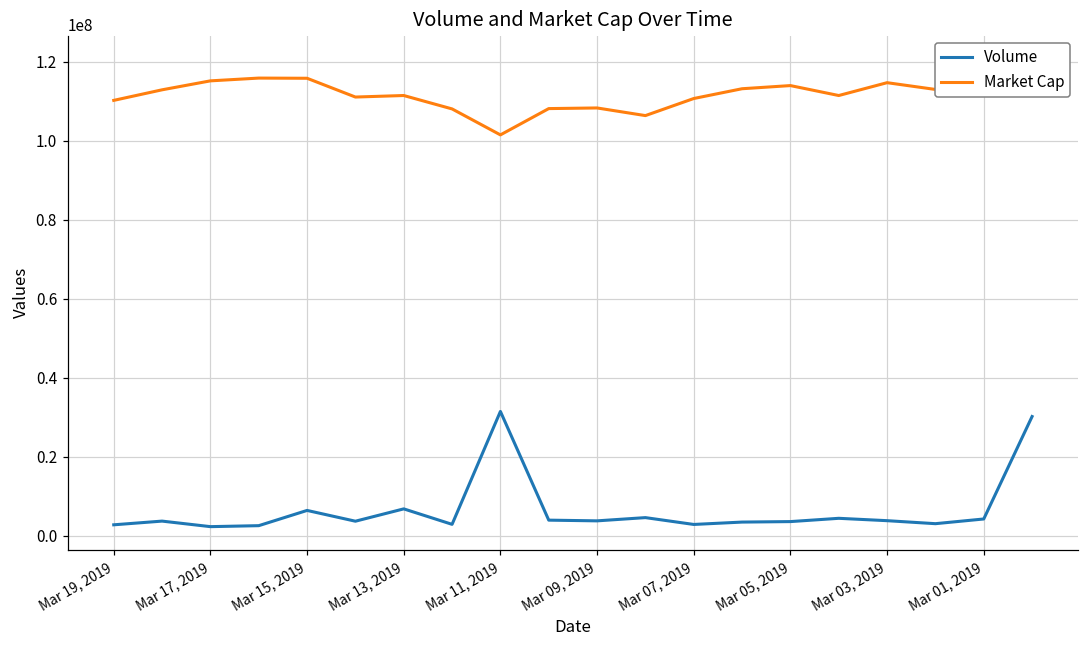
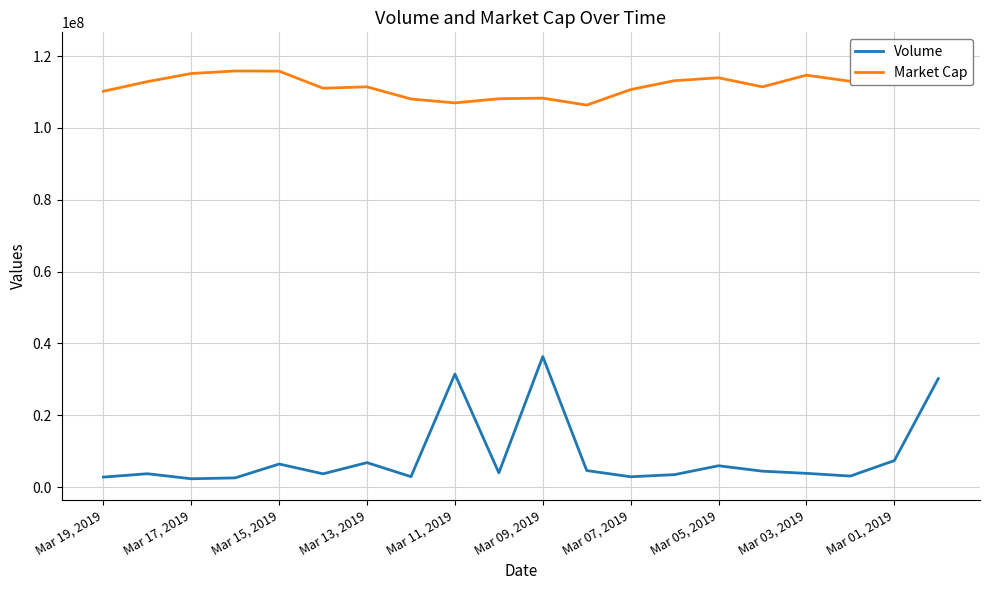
Market Cap, Mar 11, 2019: 101000000 -> 107000000
Volume, Mar 09, 2019: 4000000 -> 36000000
Volume, Mar 05, 2019: 4000000 -> 6000000
Volume, Mar 01, 2019: 4000000 -> 7000000
